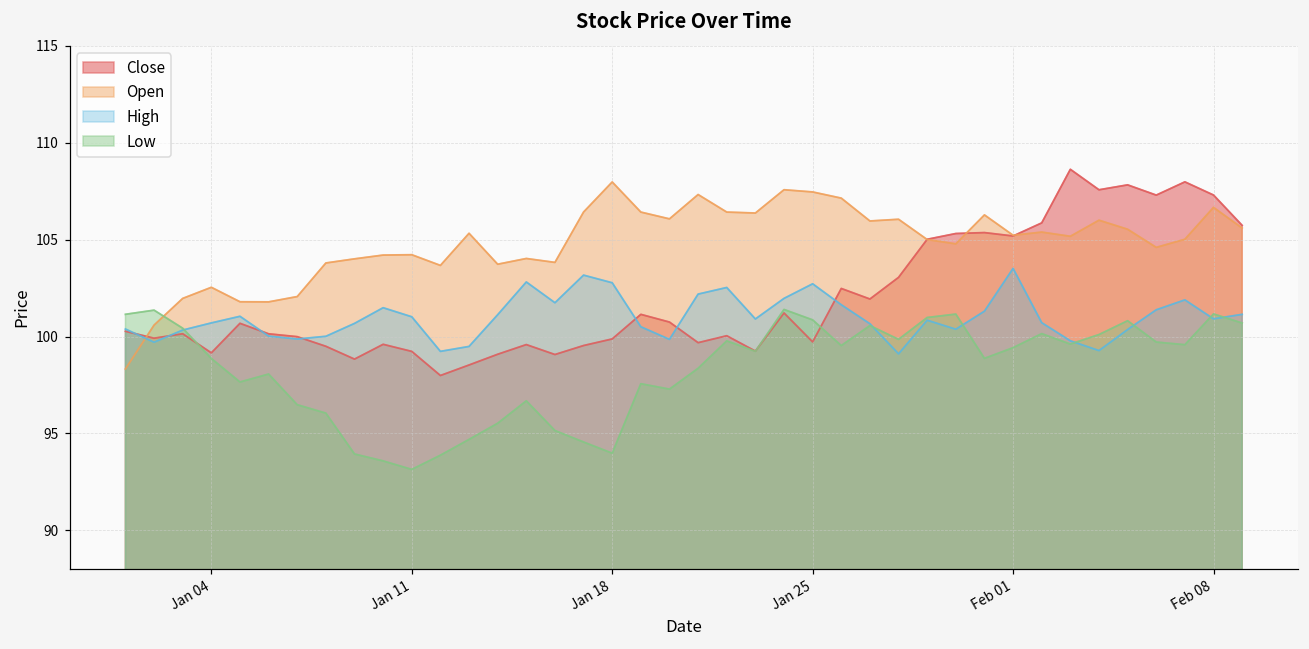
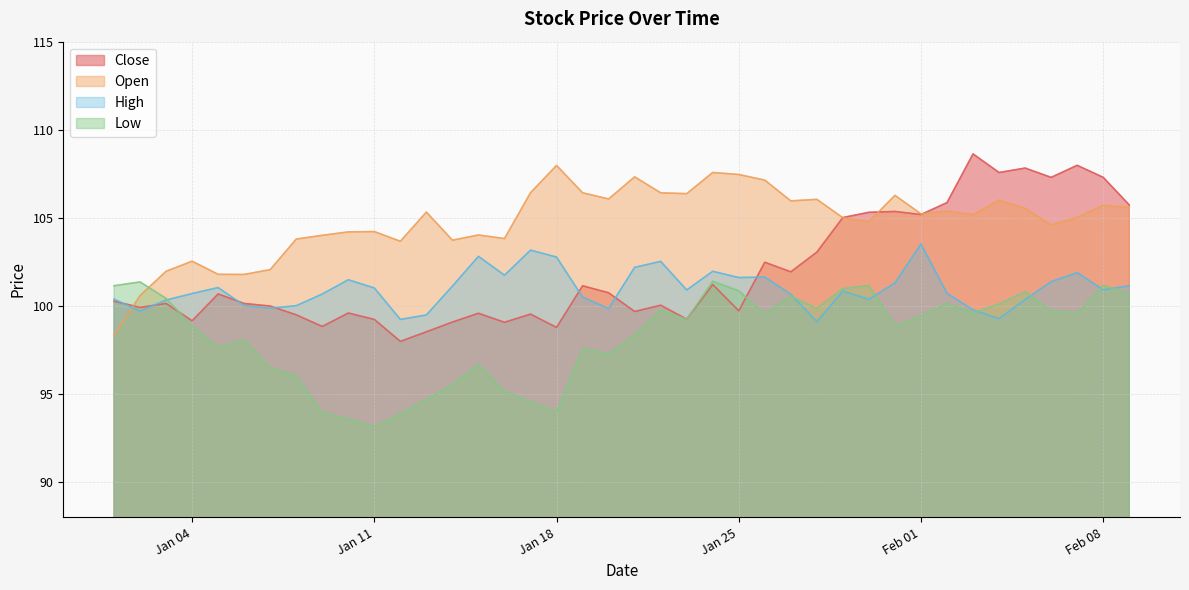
Close, Jan 18: 99.9 -> 98.8
High, Jan 25: 102.7 -> 101.6
Open, Feb 08: 106.7 -> 105.7
